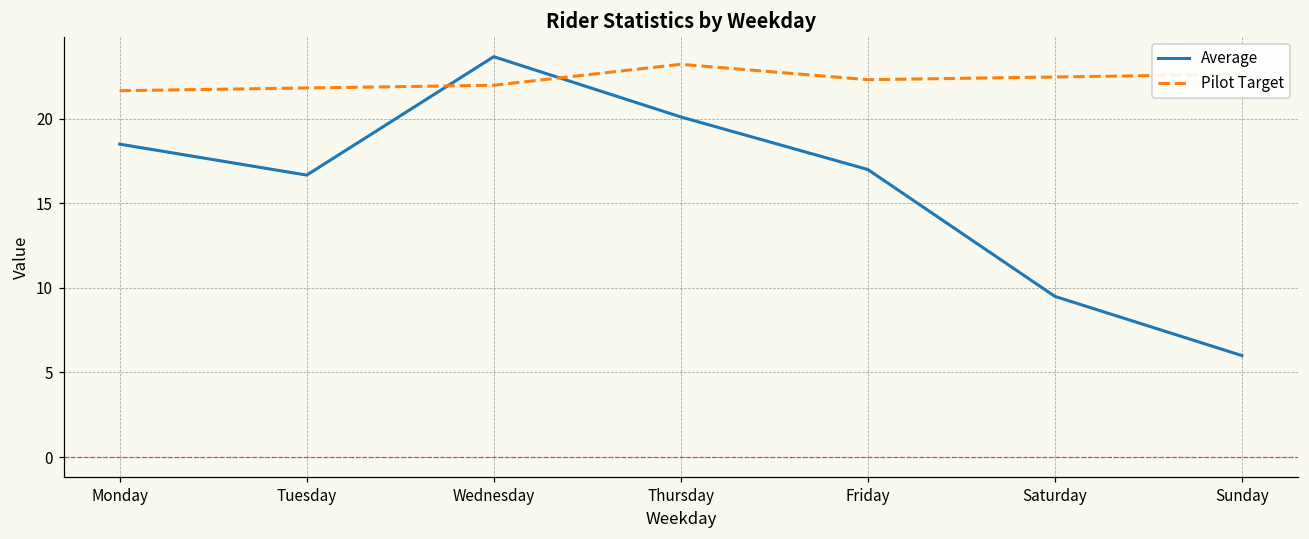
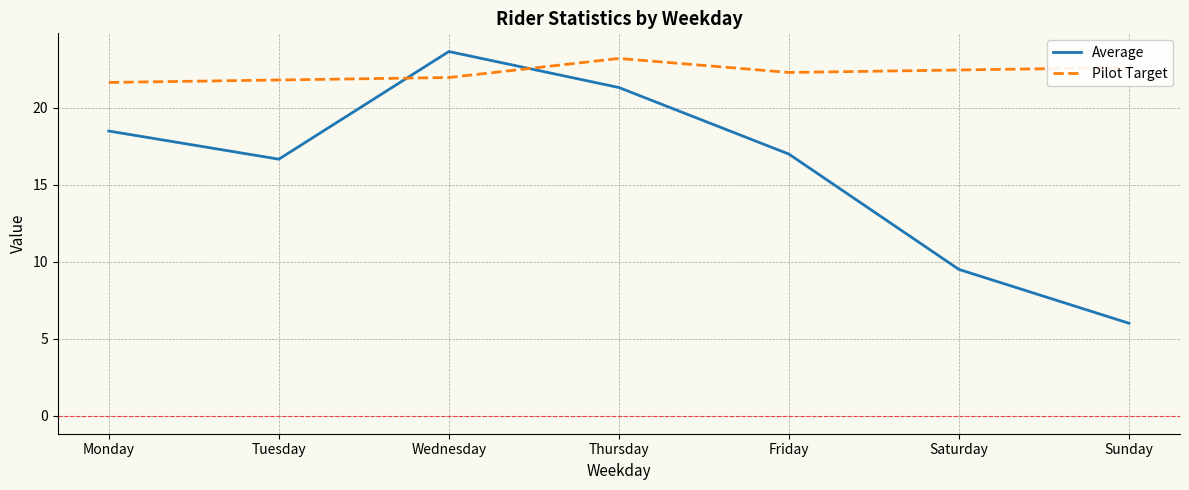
Average, Thursday: 20.1 -> 21.3
